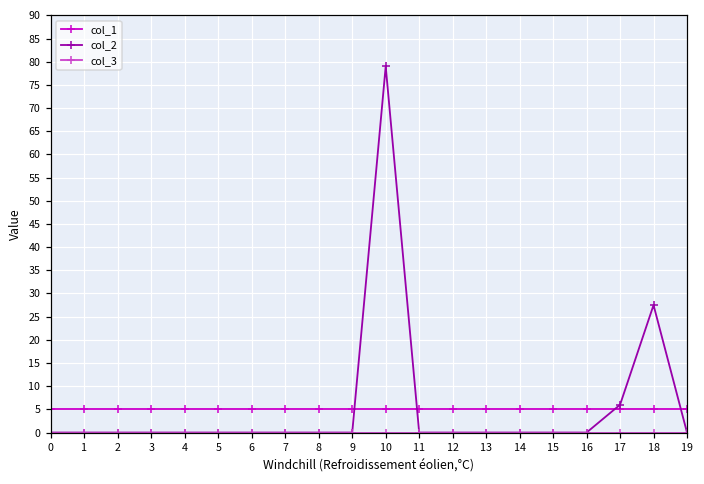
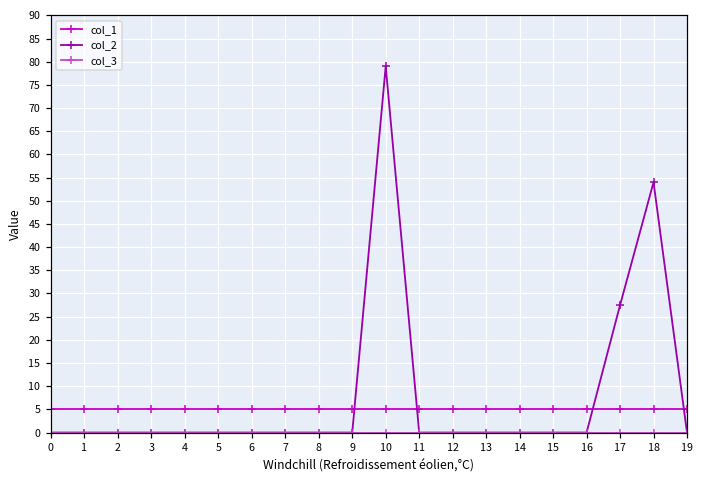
col_2, 17: 6 -> 28
col_2, 18: 28 -> 54
